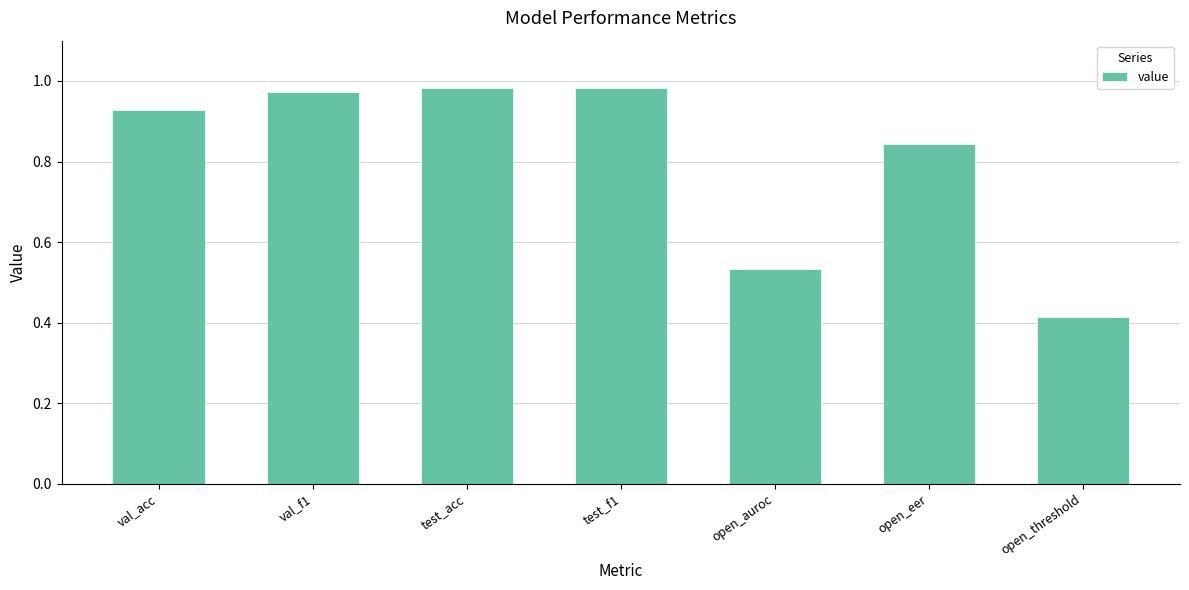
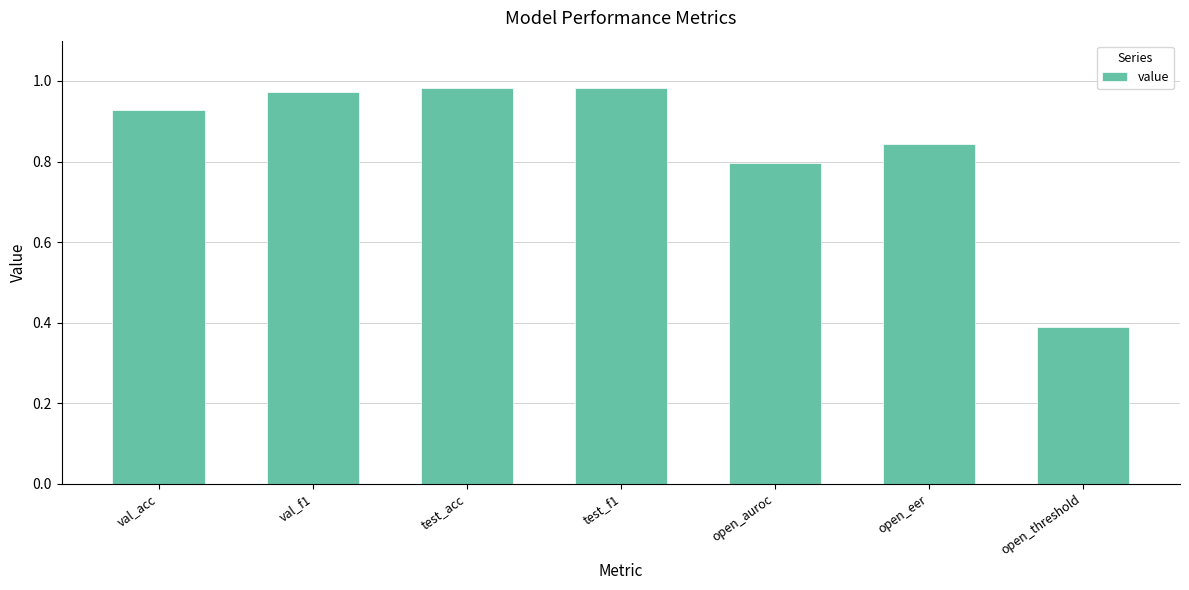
open_auroc: 0.53 -> 0.80
open_threshold: 0.41 -> 0.39
